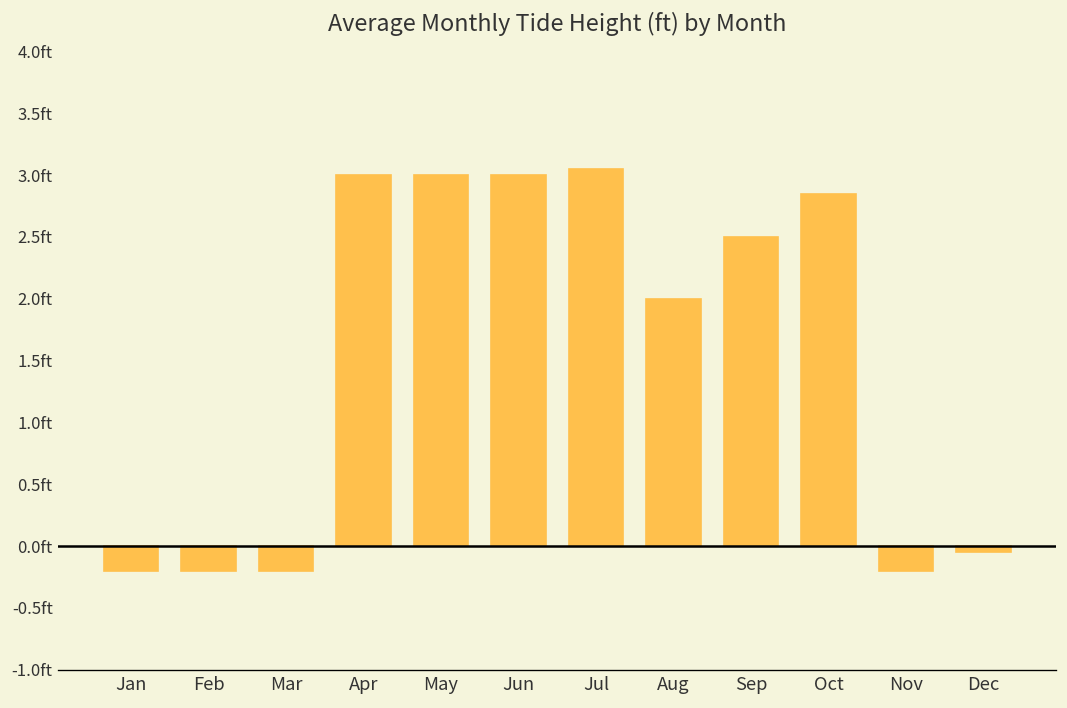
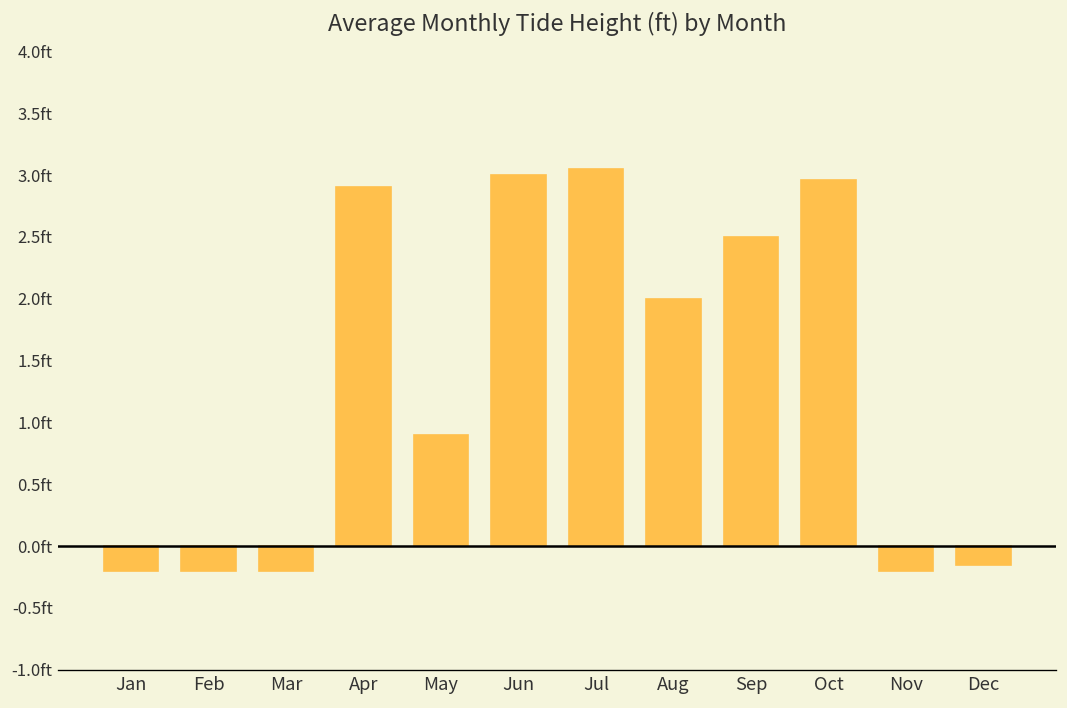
Apr: 3.0ft -> 2.9ft
May: 3.0ft -> 0.9ft
Oct: 2.85ft -> 2.96ft
Dec: -0.05ft -> -0.15ft
